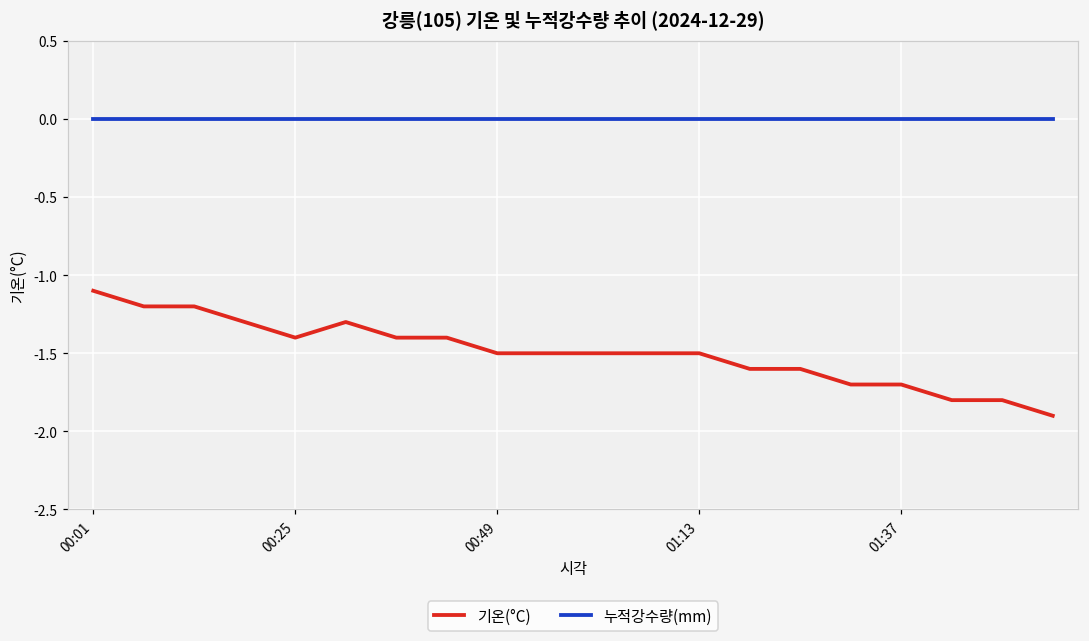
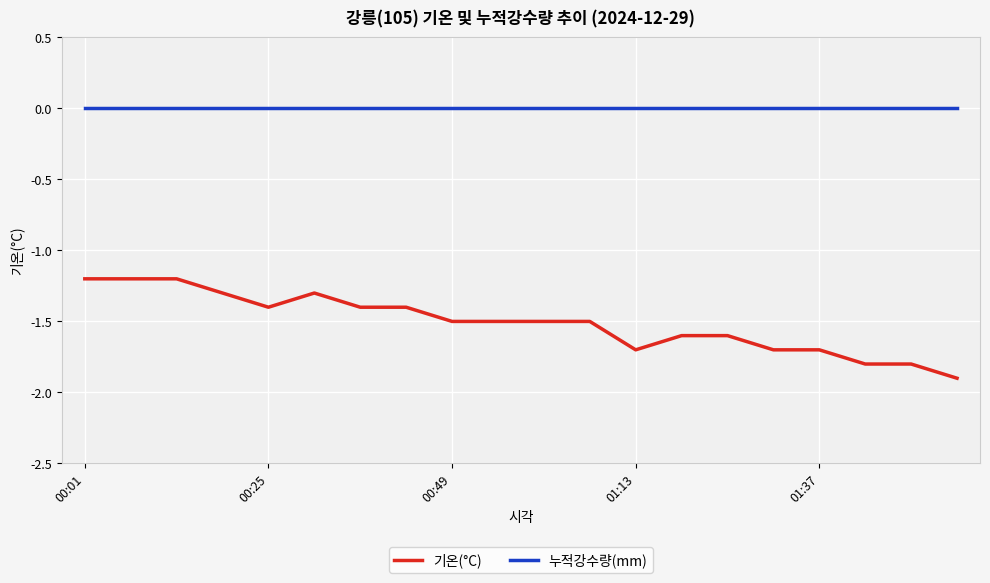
기온(°C), 00:01: -1.1 -> -1.2
기온(°C), 01:13: -1.5 -> -1.7
